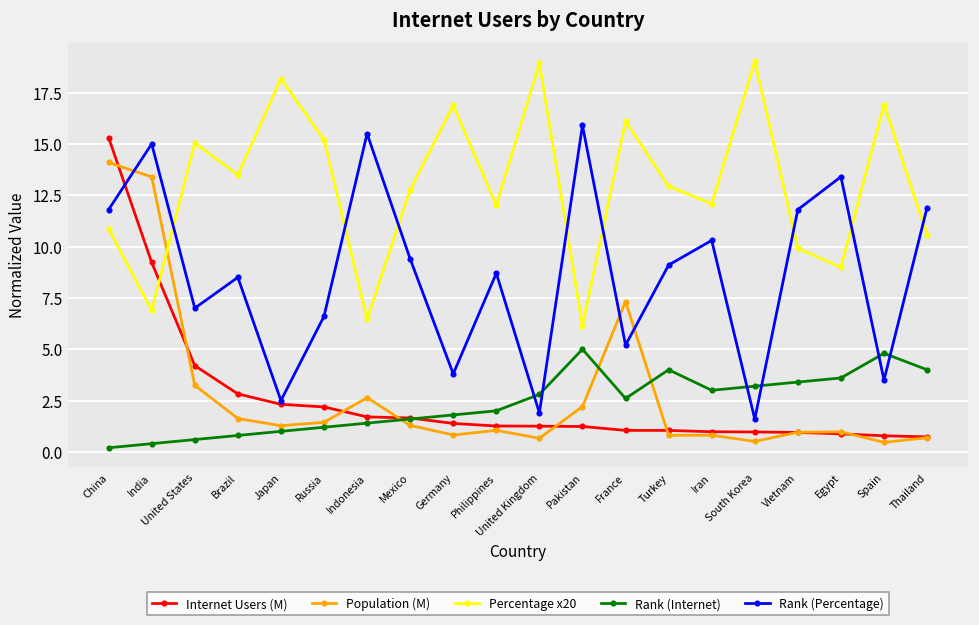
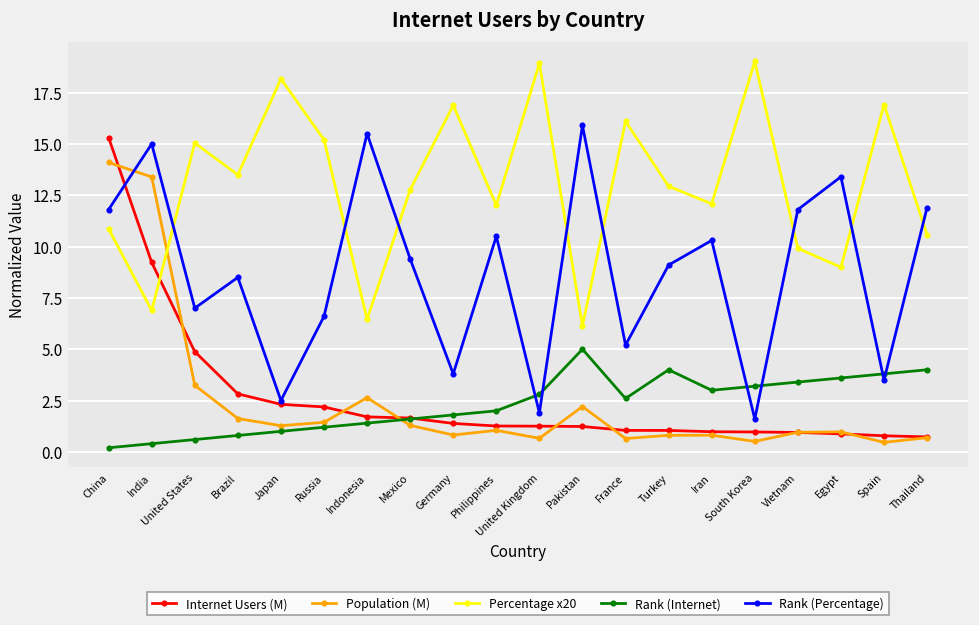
Internet Users (M), United States: 4.2 -> 4.9
Rank (Percentage), Philippines: 8.7 -> 10.5
Population (M), France: 7.3 -> 0.6
Rank (Internet), Spain: 4.8 -> 3.8
